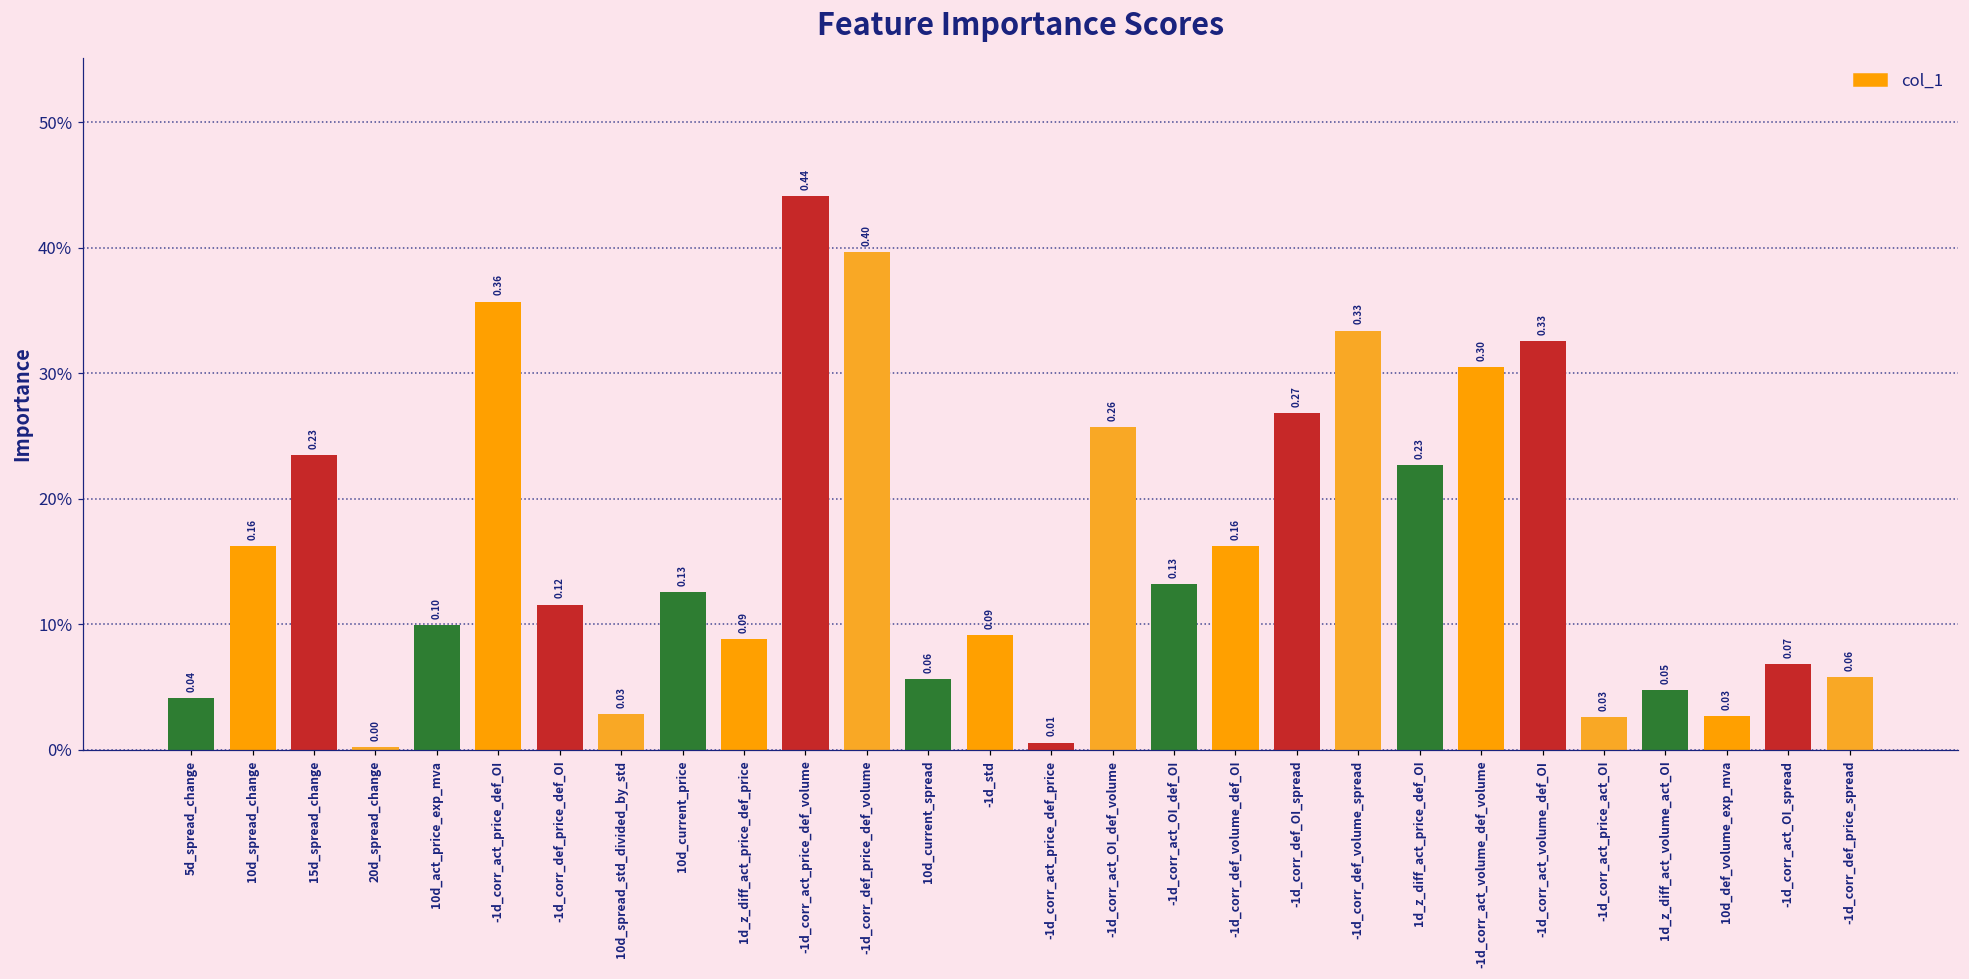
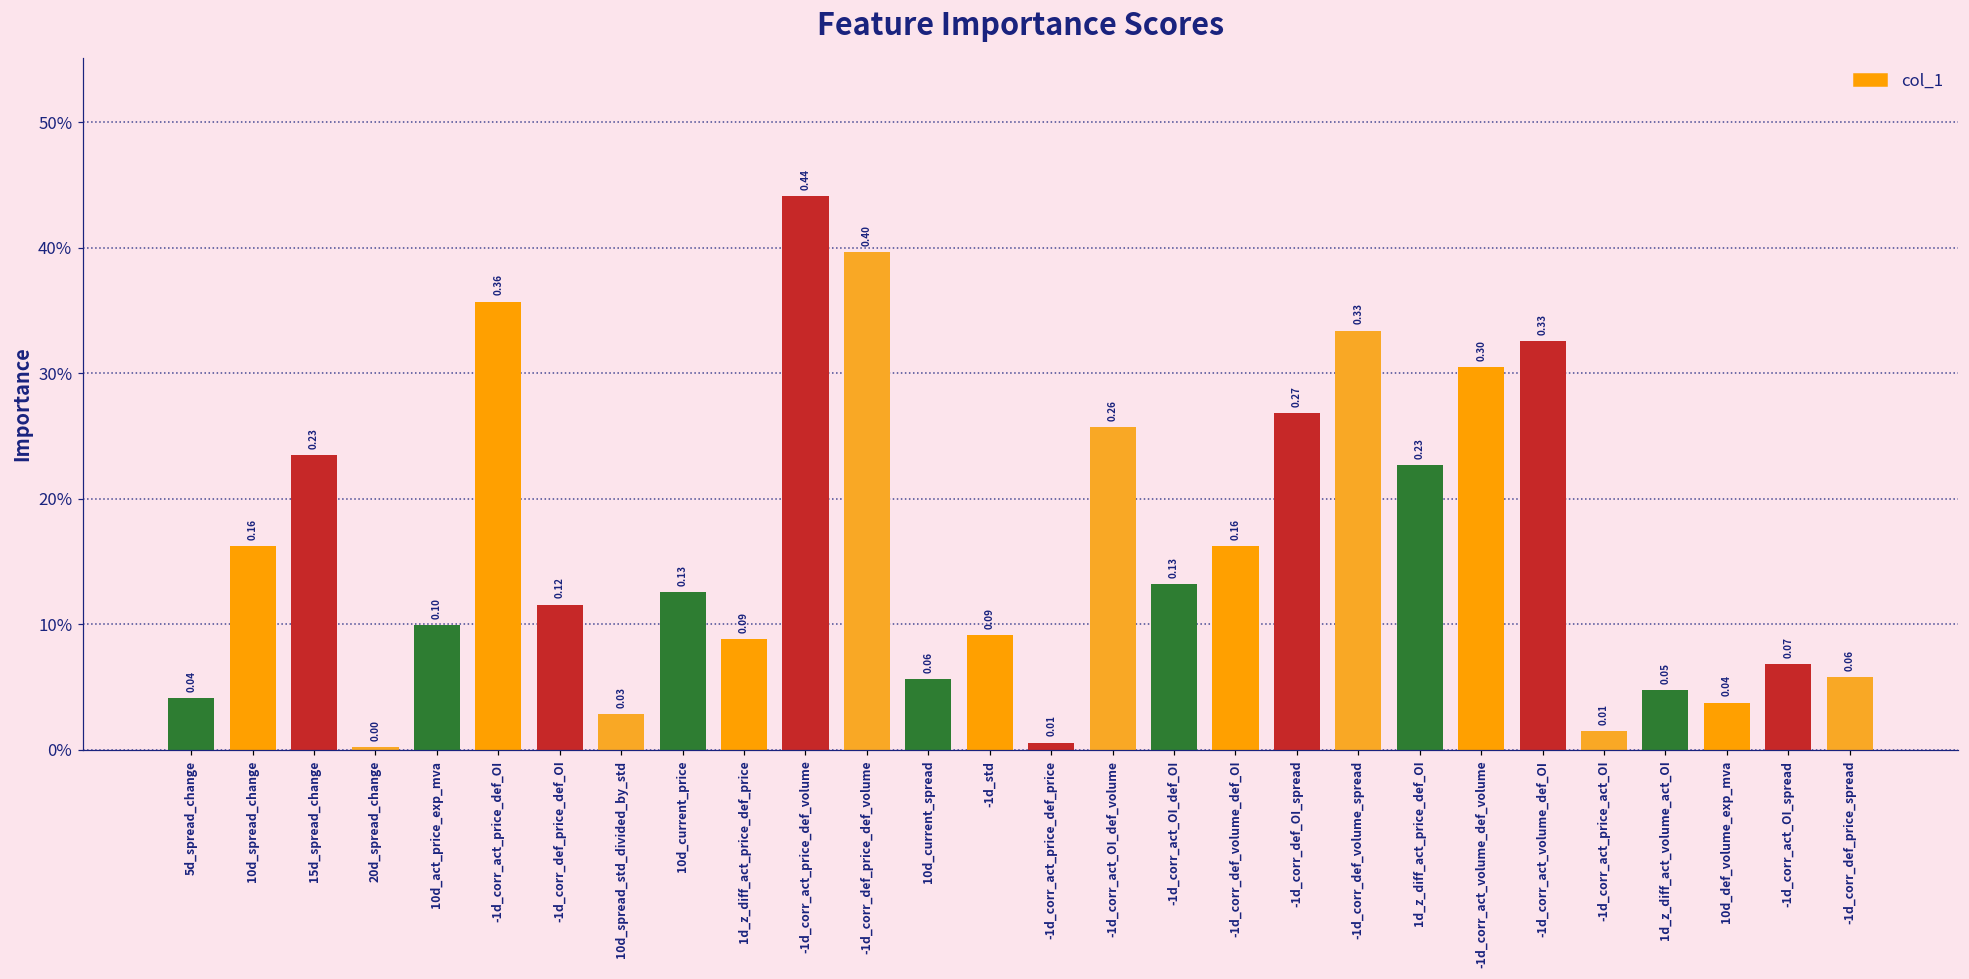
-1d_corr_act_price_act_OI: 0.03 -> 0.01
10d_def_volume_exp_mva: 0.03 -> 0.04
